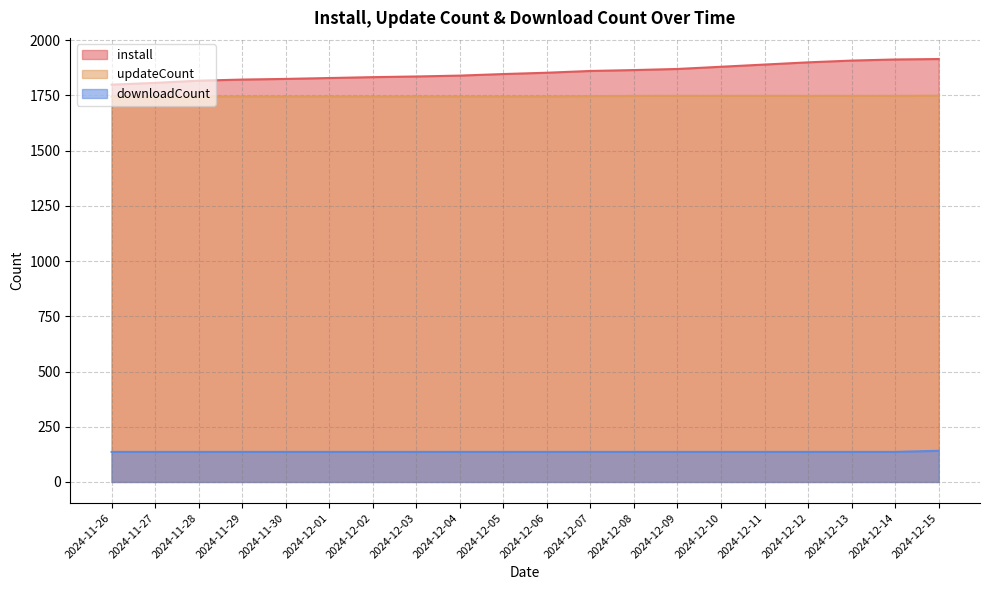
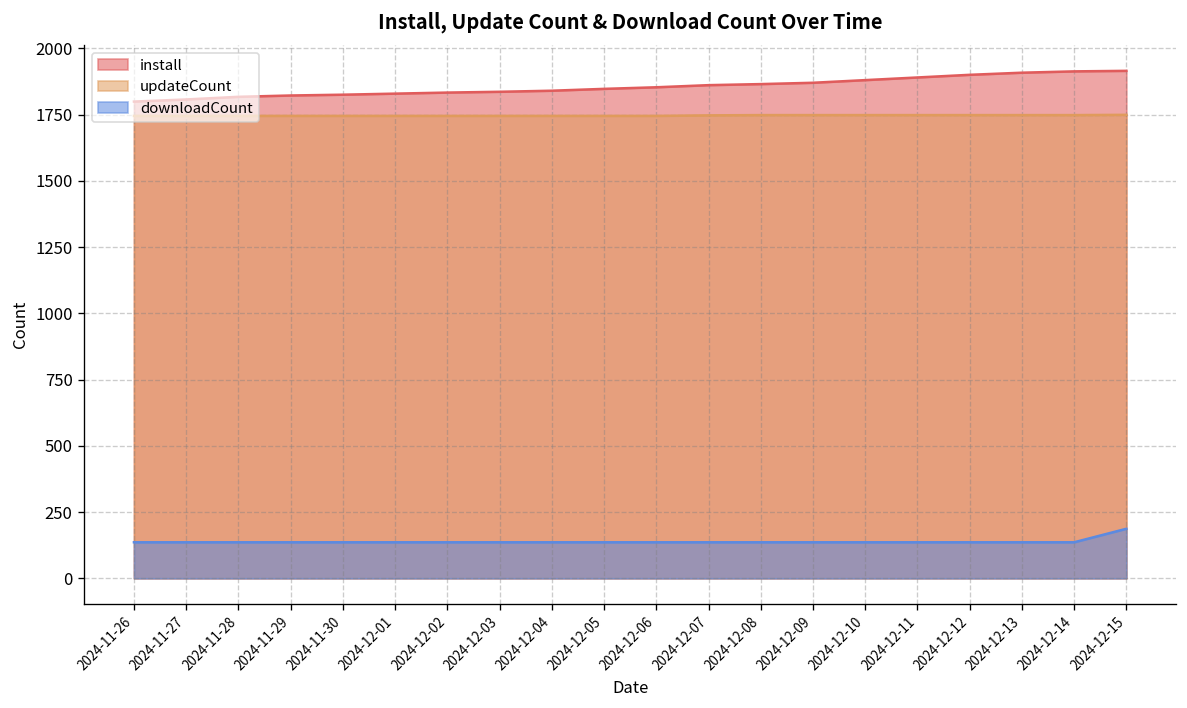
downloadCount, 2024-12-15: 140 -> 190
